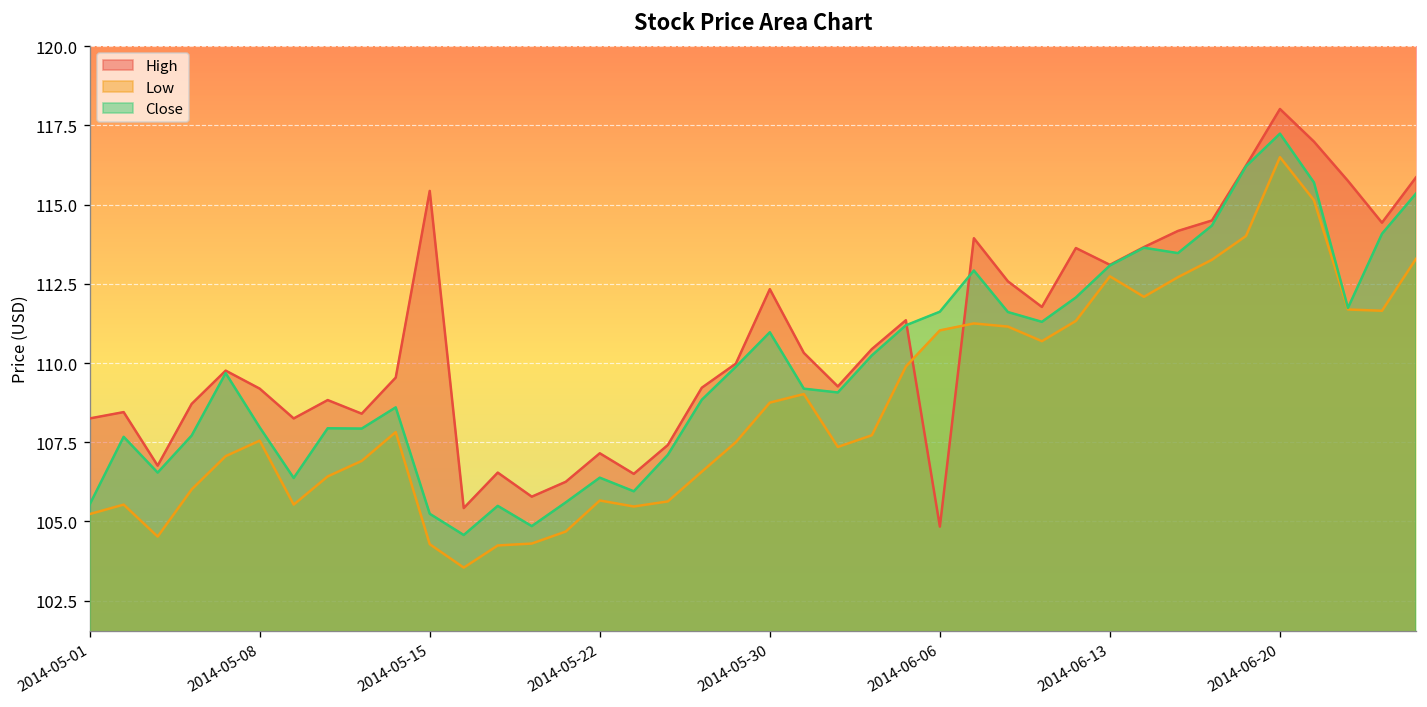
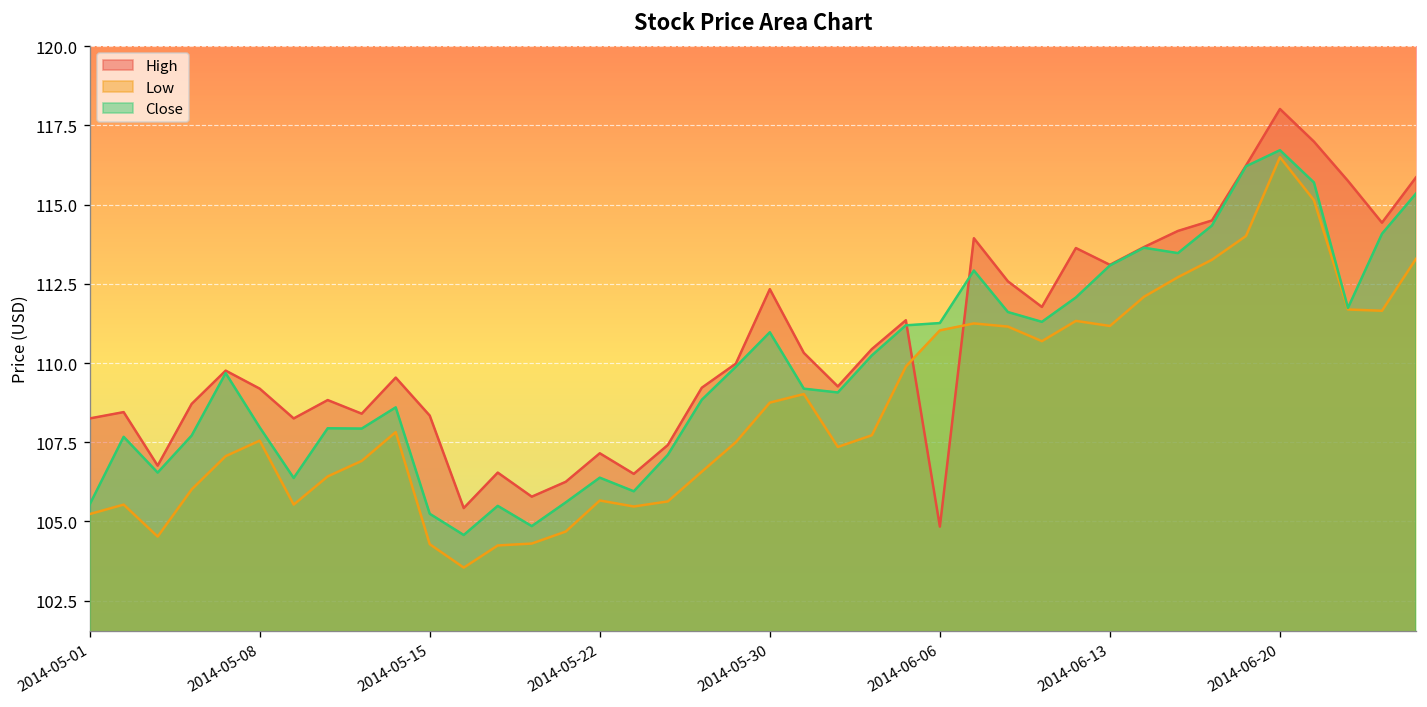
High, 2014-05-15: 115.4 -> 108.3
Close, 2014-06-06: 111.6 -> 111.3
Low, 2014-06-13: 112.7 -> 111.2
Close, 2014-06-20: 117.2 -> 116.7
